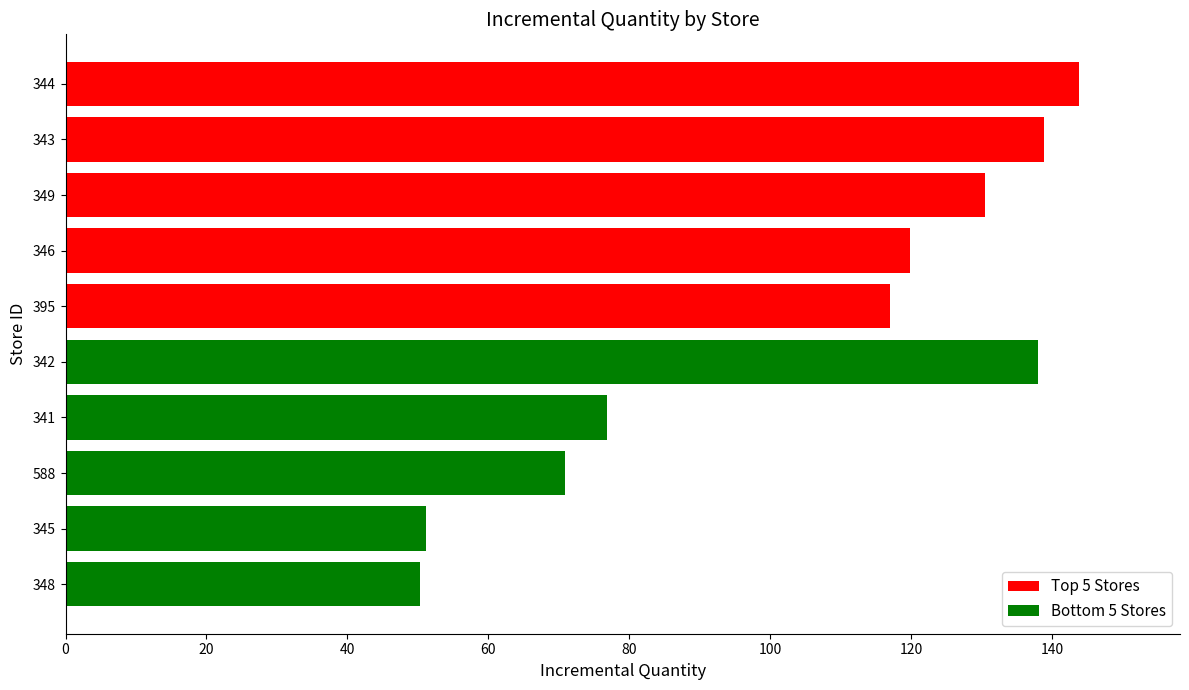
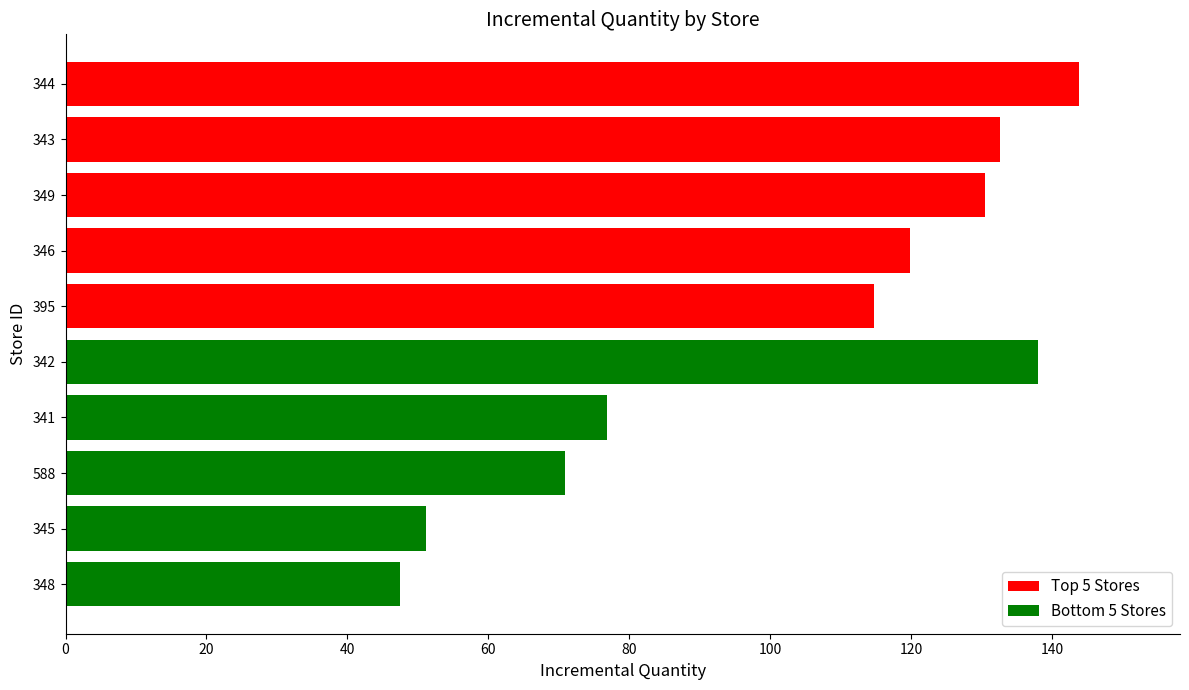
343: 139 -> 133
395: 117 -> 115
348: 50 -> 47
